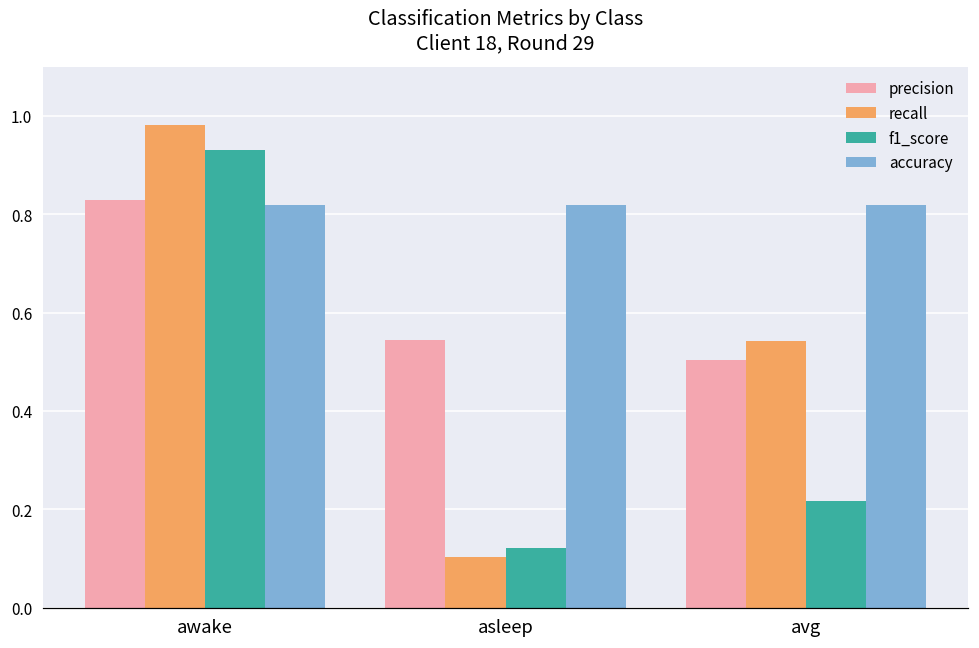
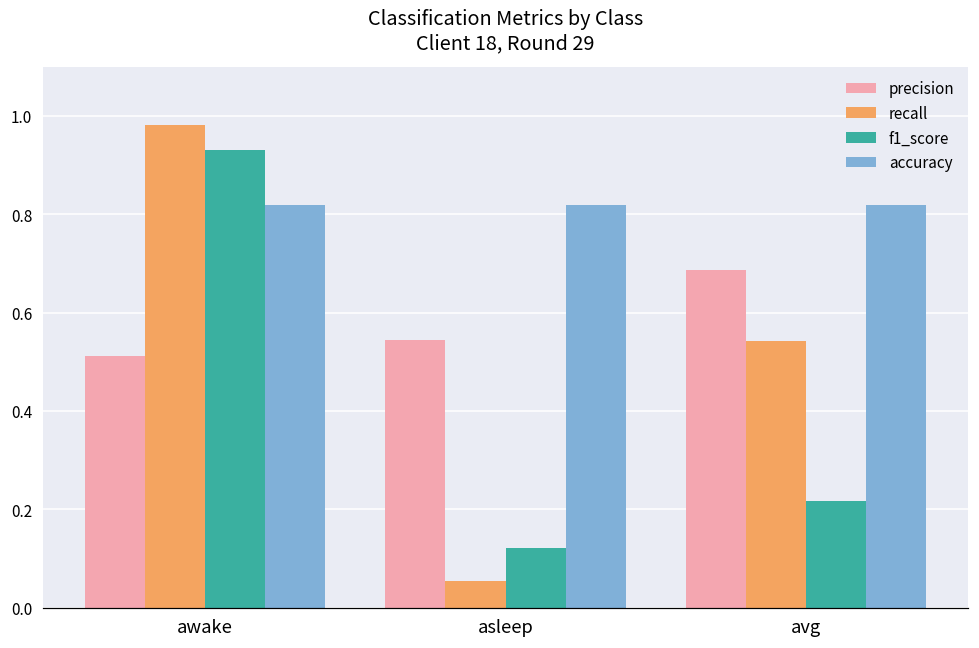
precision, awake: 0.83 -> 0.51
recall, asleep: 0.10 -> 0.05
precision, avg: 0.50 -> 0.69
